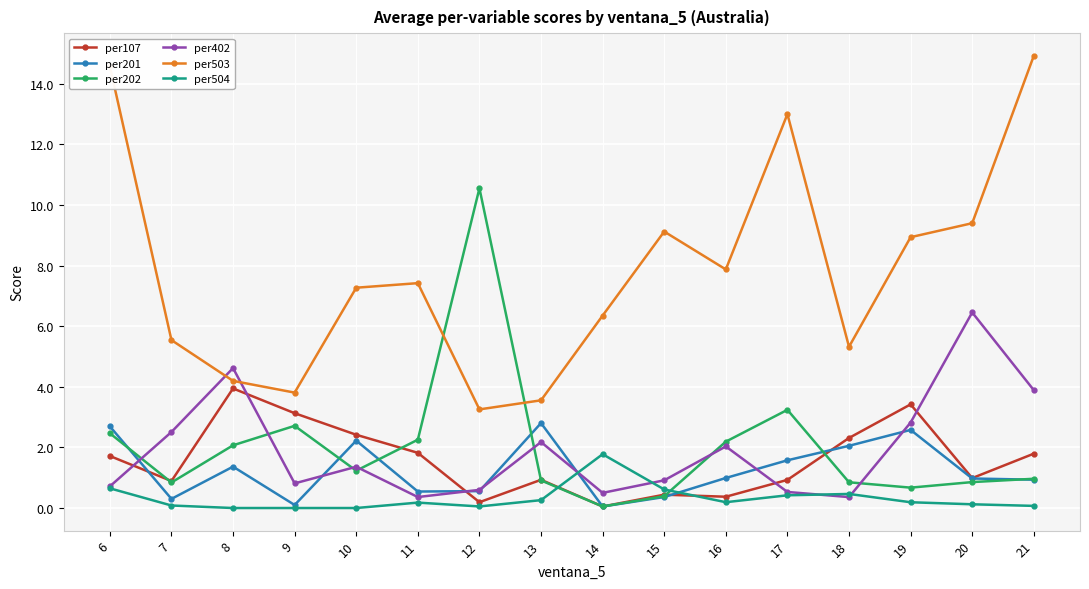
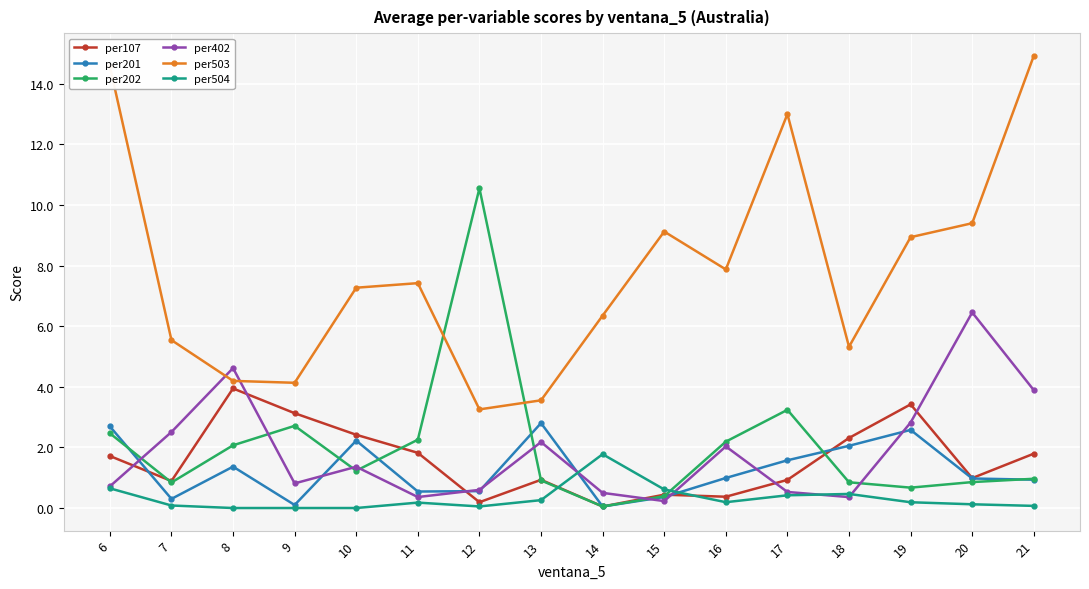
per503, 9: 3.8 -> 4.1
per402, 15: 0.9 -> 0.2
